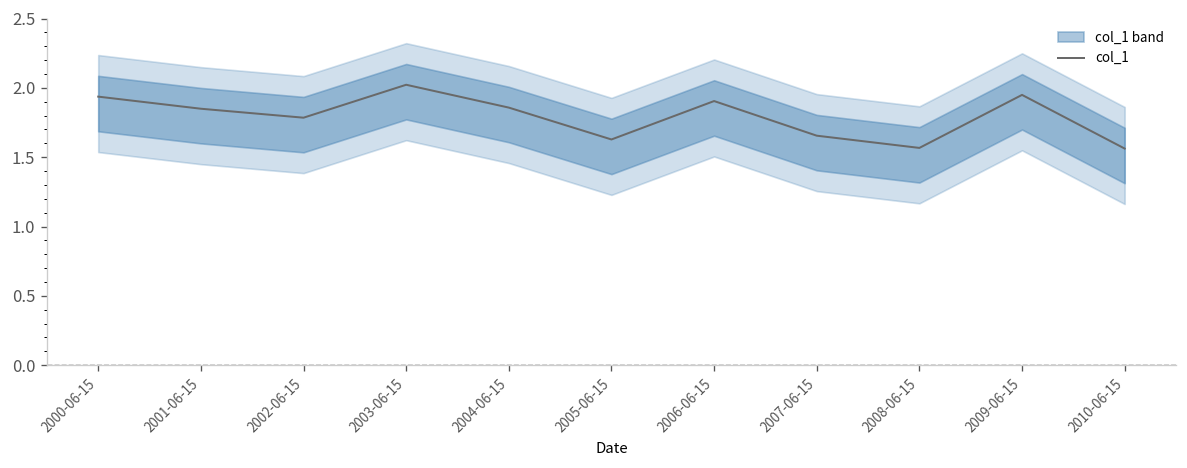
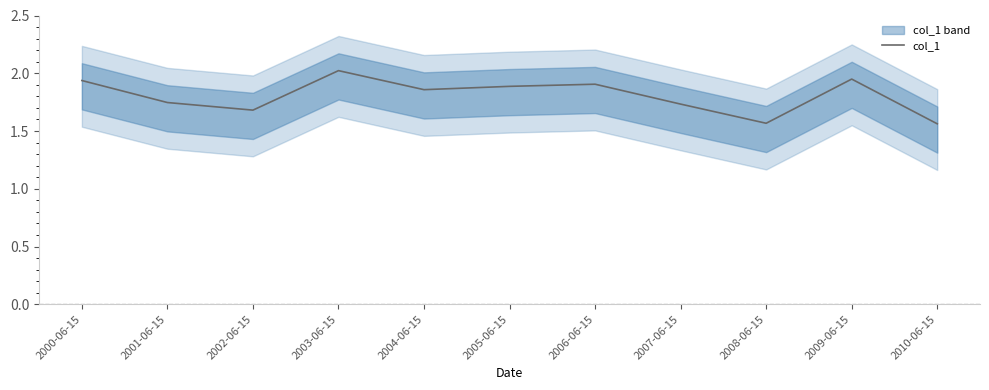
col_1, 2001-06-15: 1.85 -> 1.75
col_1, 2002-06-15: 1.79 -> 1.68
col_1, 2005-06-15: 1.63 -> 1.89
col_1, 2007-06-15: 1.66 -> 1.73
